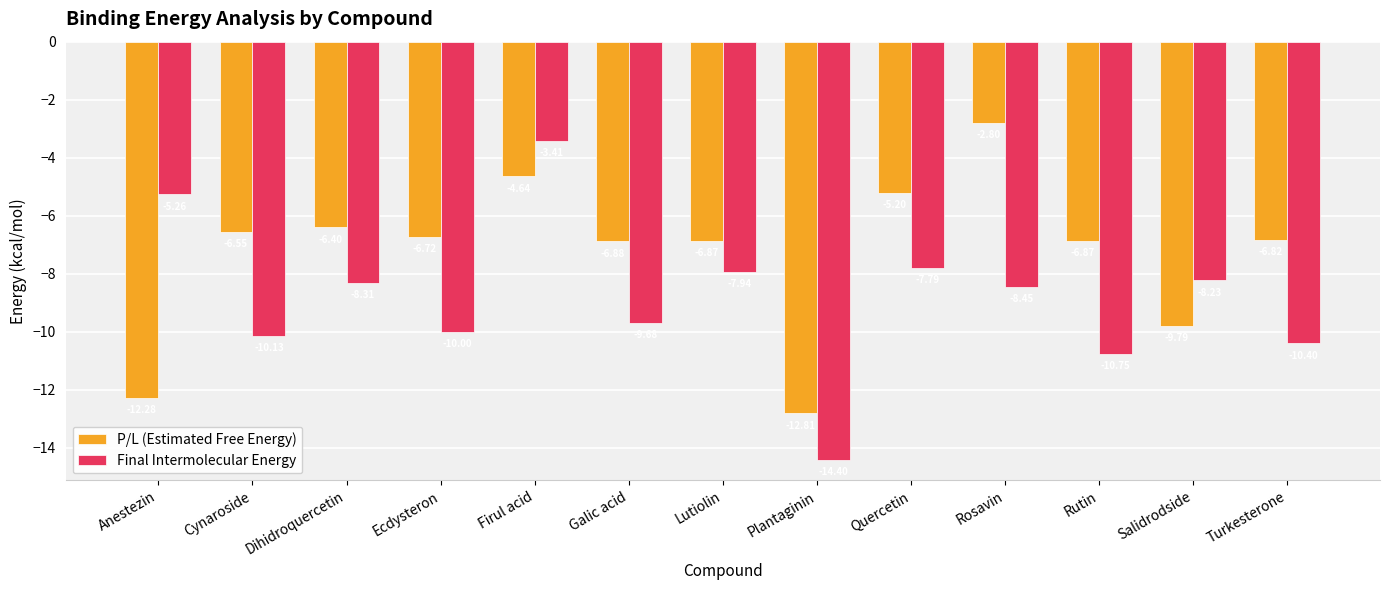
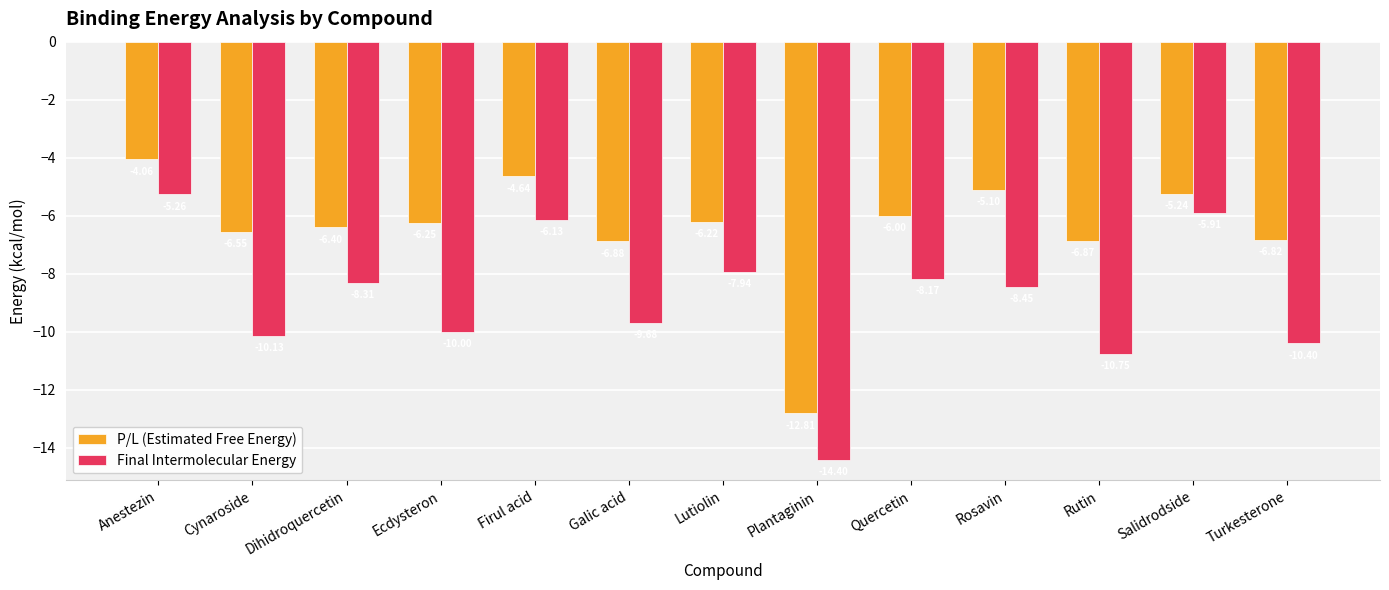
P/L (Estimated Free Energy), Anestezin: -12.3 -> -4.1
P/L (Estimated Free Energy), Ecdysteron: -6.7 -> -6.3
Final Intermolecular Energy, Firul acid: -3.4 -> -6.1
P/L (Estimated Free Energy), Lutiolin: -6.9 -> -6.2
P/L (Estimated Free Energy), Quercetin: -5.2 -> -6.0
Final Intermolecular Energy, Quercetin: -7.8 -> -8.2
P/L (Estimated Free Energy), Rosavin: -2.8 -> -5.1
P/L (Estimated Free Energy), Salidrodside: -9.8 -> -5.2
Final Intermolecular Energy, Salidrodside: -8.2 -> -5.9
